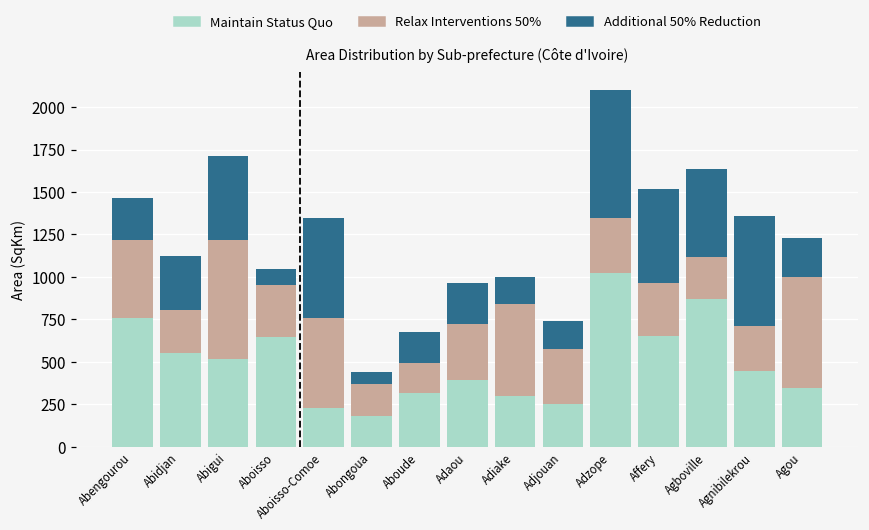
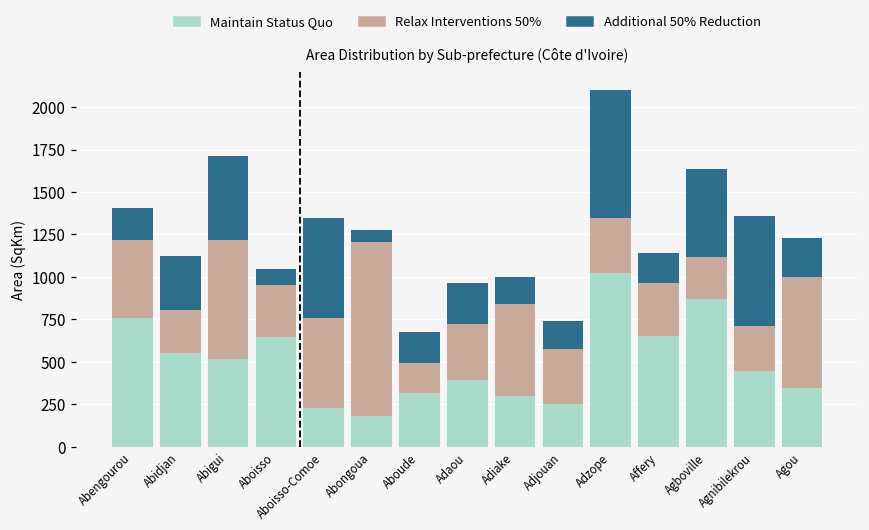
Additional 50% Reduction, Abengourou: 240 -> 190
Relax Interventions 50%, Abongoua: 190 -> 1020
Additional 50% Reduction, Affery: 550 -> 170
